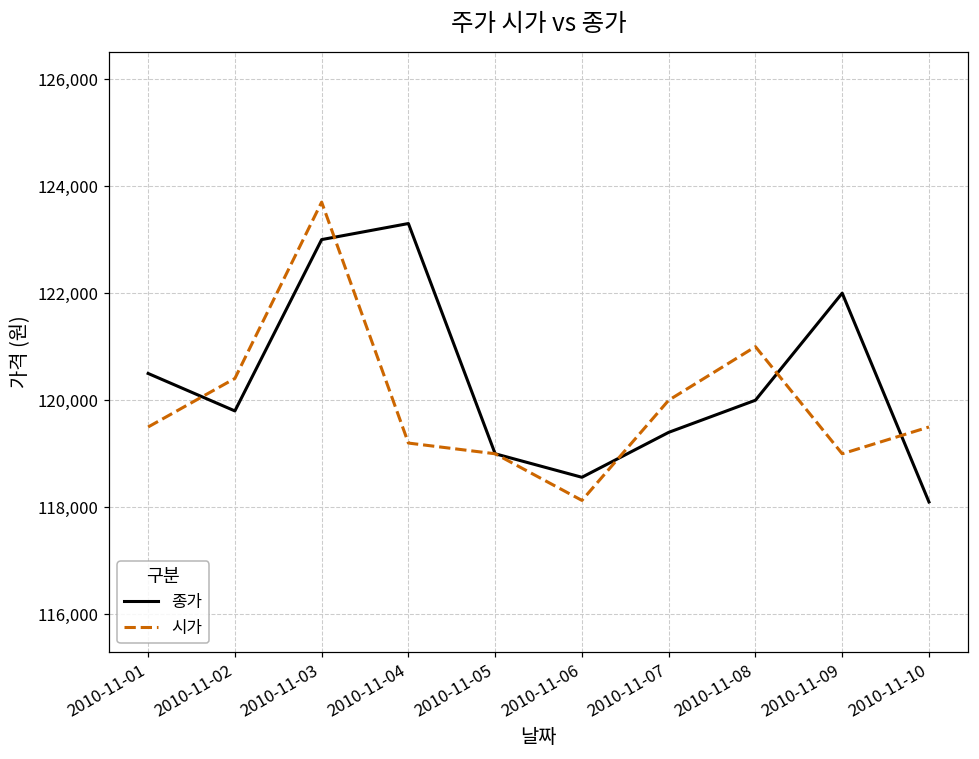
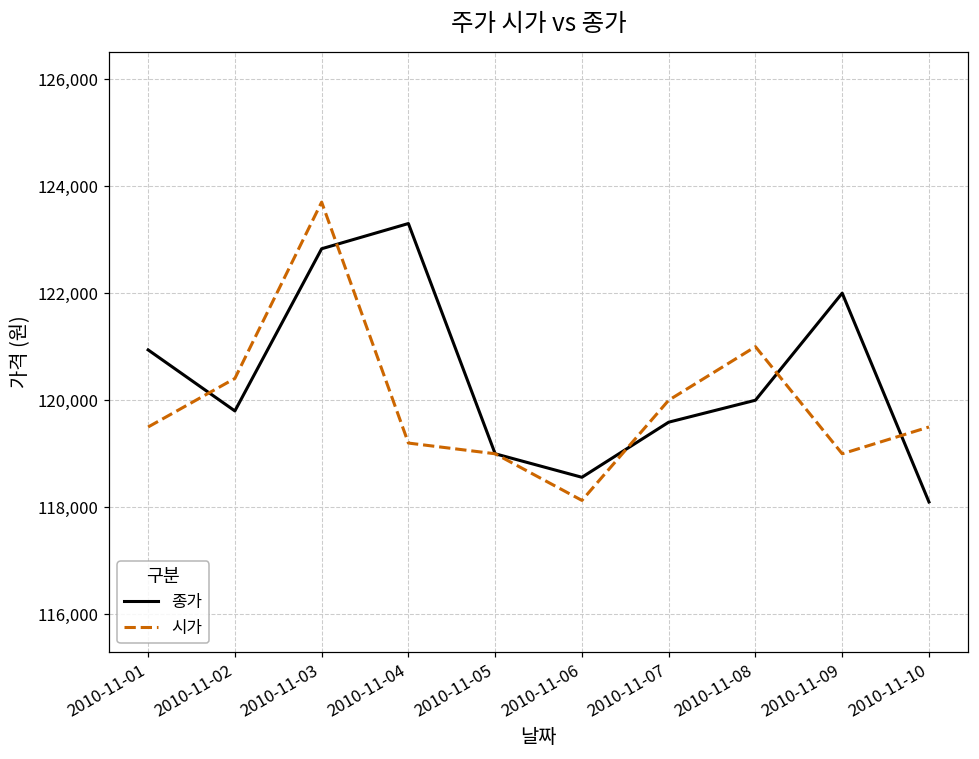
종가, 2010-11-01: 120,500 -> 120,900
종가, 2010-11-03: 123,000 -> 122,800
종가, 2010-11-07: 119,400 -> 119,600
